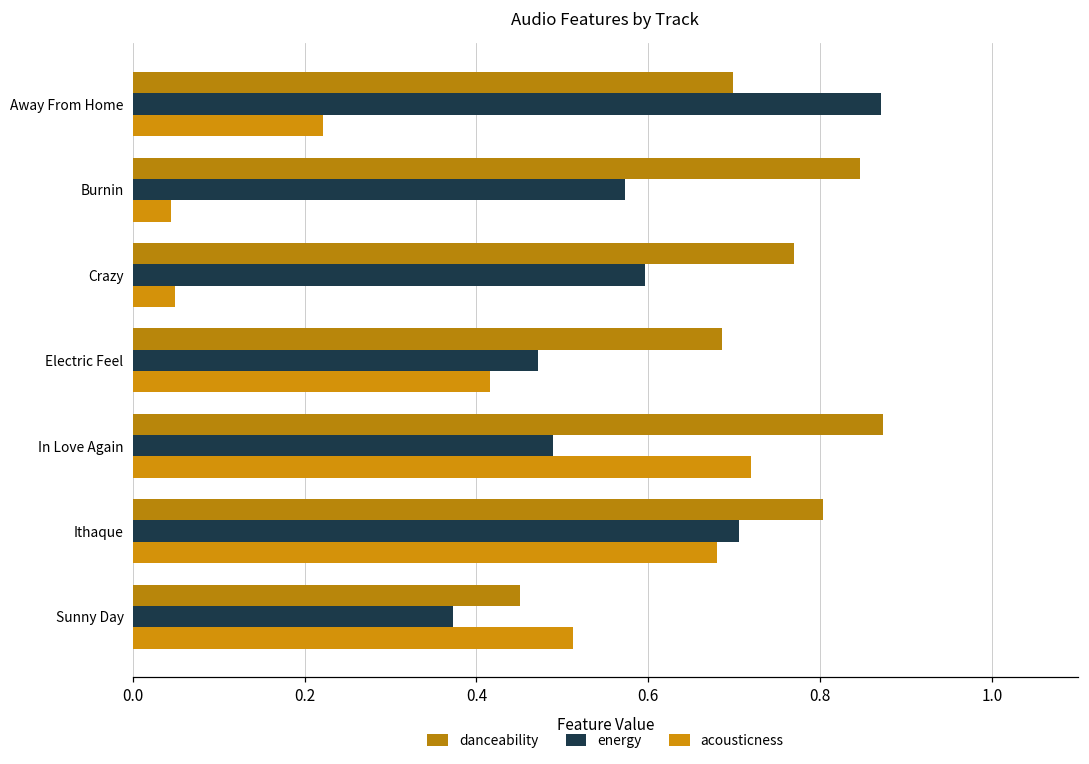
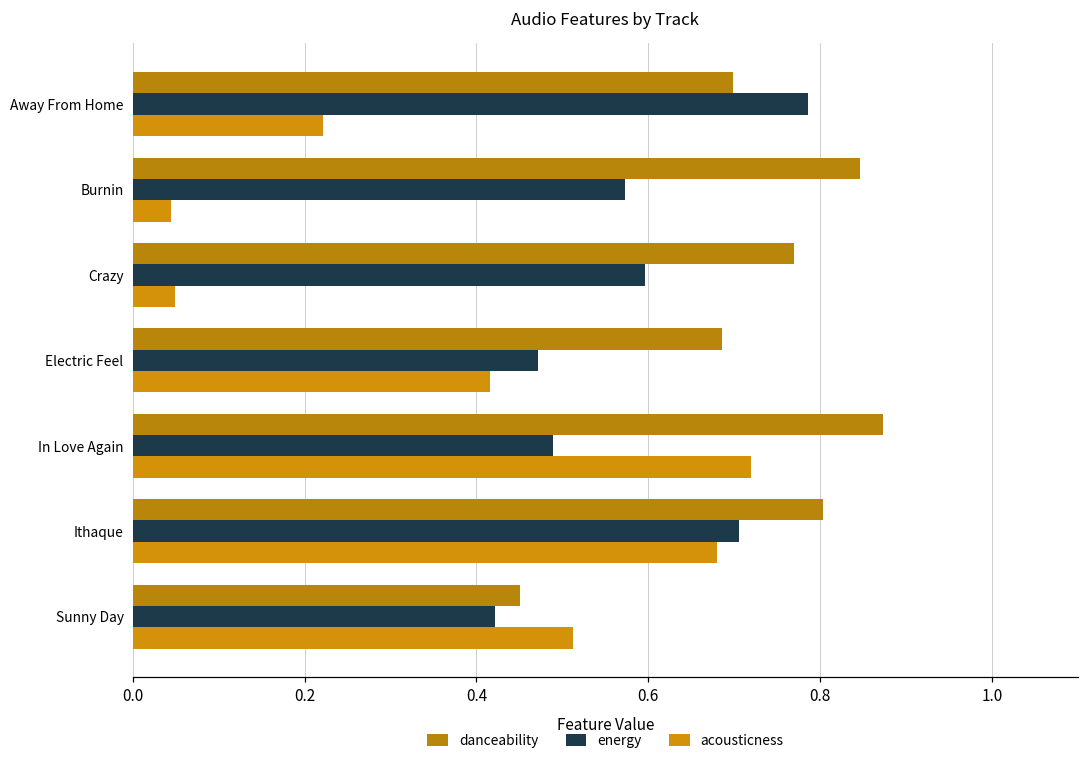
energy, Away From Home: 0.87 -> 0.79
energy, Sunny Day: 0.37 -> 0.42
